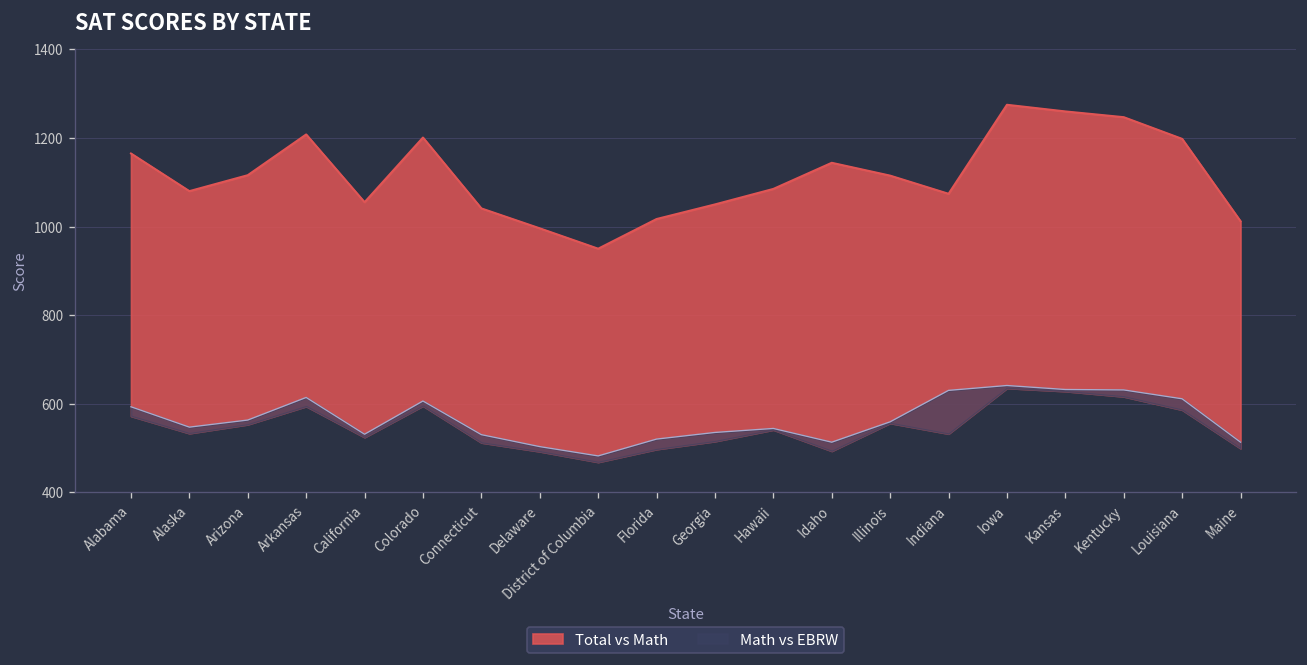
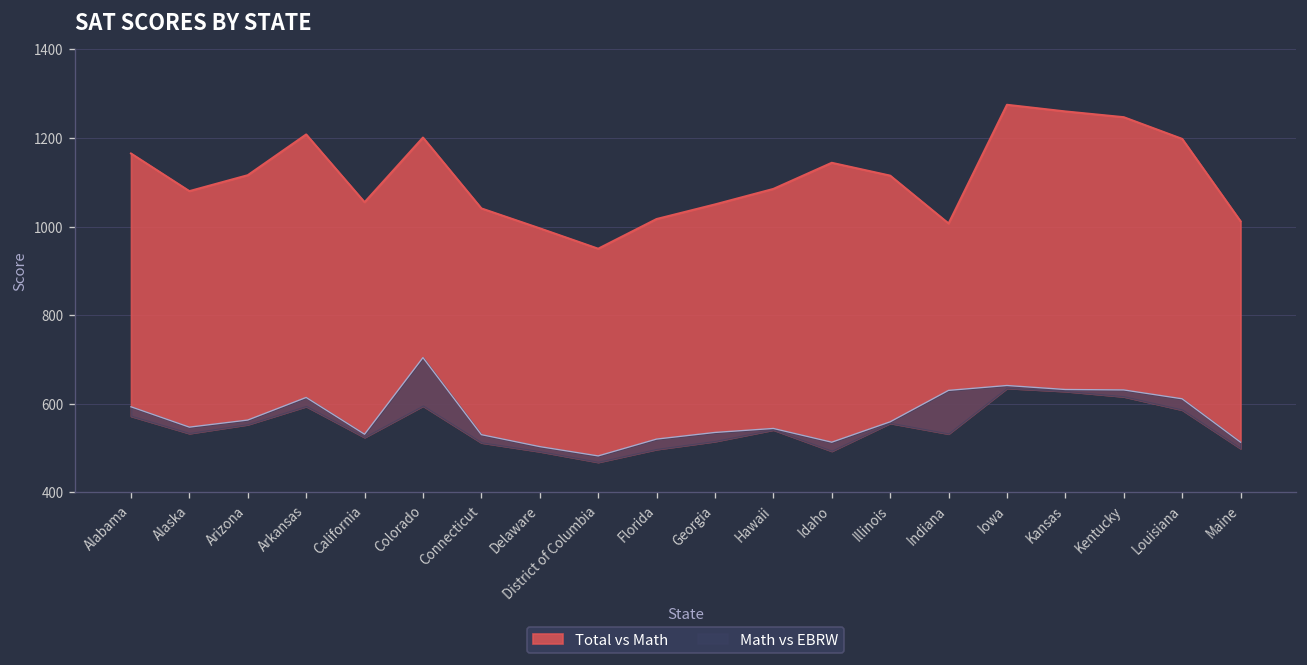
Math vs EBRW, Colorado: 610 -> 700
Total vs Math, Indiana: 1070 -> 1010
